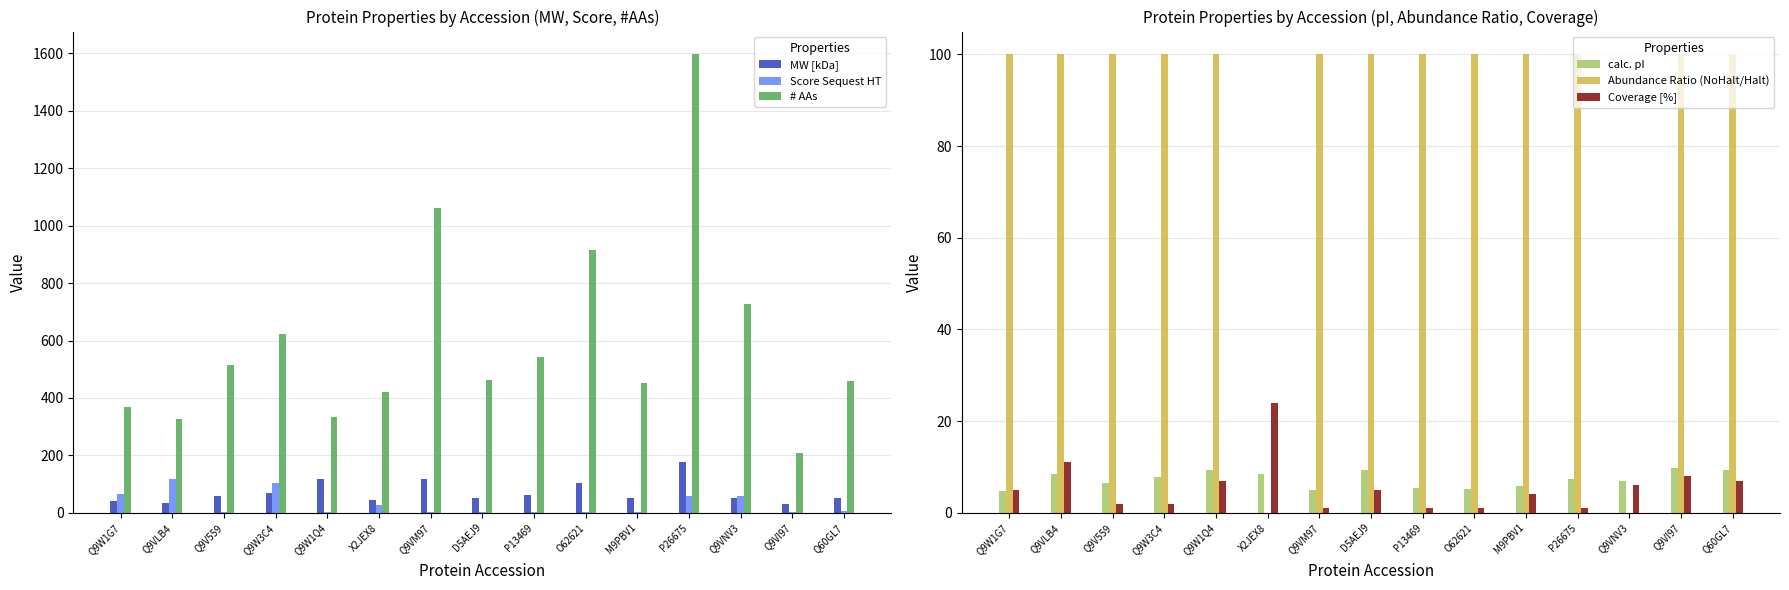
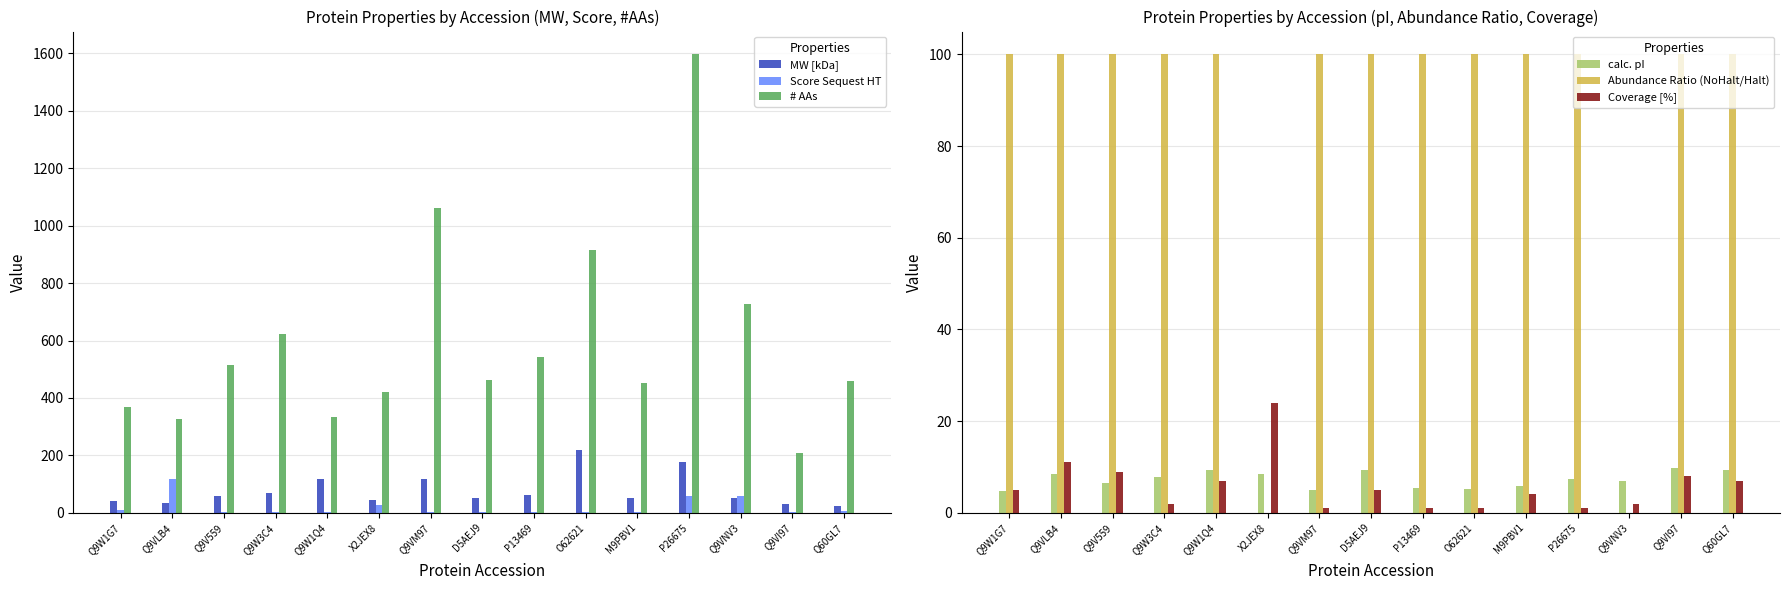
Protein Properties by Accession (MW, Score, #AAs), Score Sequest HT, Q9W1G7: 70 -> 10
Protein Properties by Accession (MW, Score, #AAs), Score Sequest HT, Q9W3C4: 110 -> 0
Protein Properties by Accession (MW, Score, #AAs), MW [kDa], O62621: 100 -> 220
Protein Properties by Accession (MW, Score, #AAs), MW [kDa], Q60GL7: 50 -> 30
Protein Properties by Accession (pI, Abundance Ratio, Coverage), Coverage [%], Q9V559: 2 -> 9
Protein Properties by Accession (pI, Abundance Ratio, Coverage), Coverage [%], Q9VNV3: 6 -> 2
